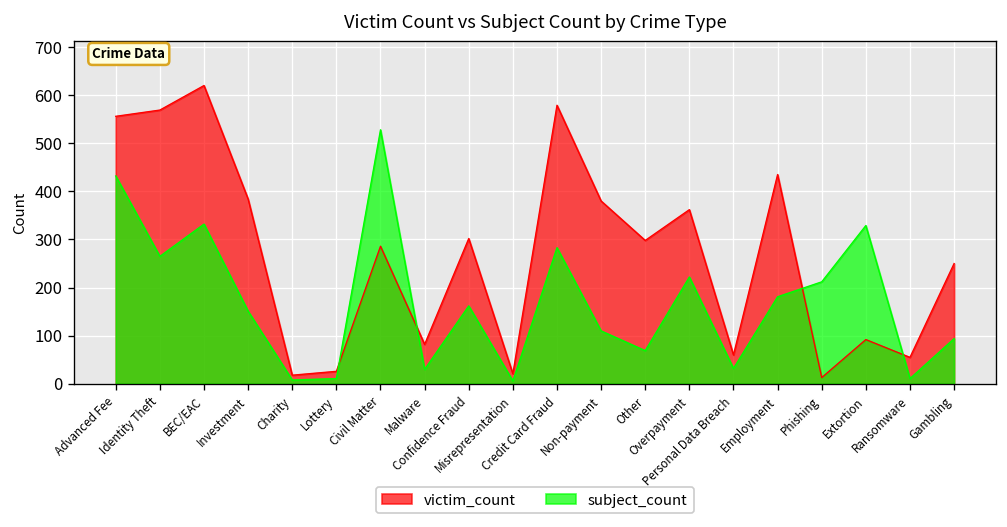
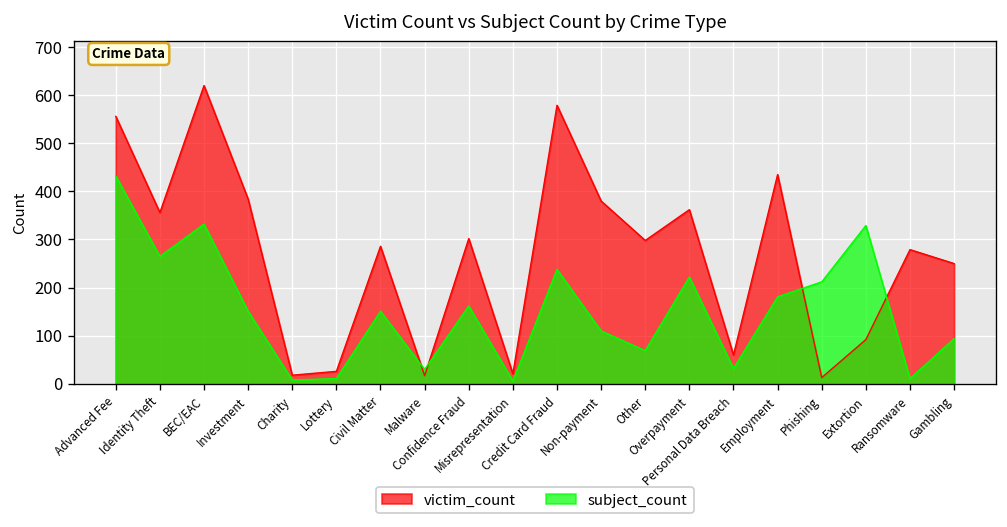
victim_count, Identity Theft: 570 -> 360
subject_count, Civil Matter: 530 -> 150
victim_count, Malware: 80 -> 20
subject_count, Credit Card Fraud: 280 -> 240
victim_count, Ransomware: 60 -> 280
